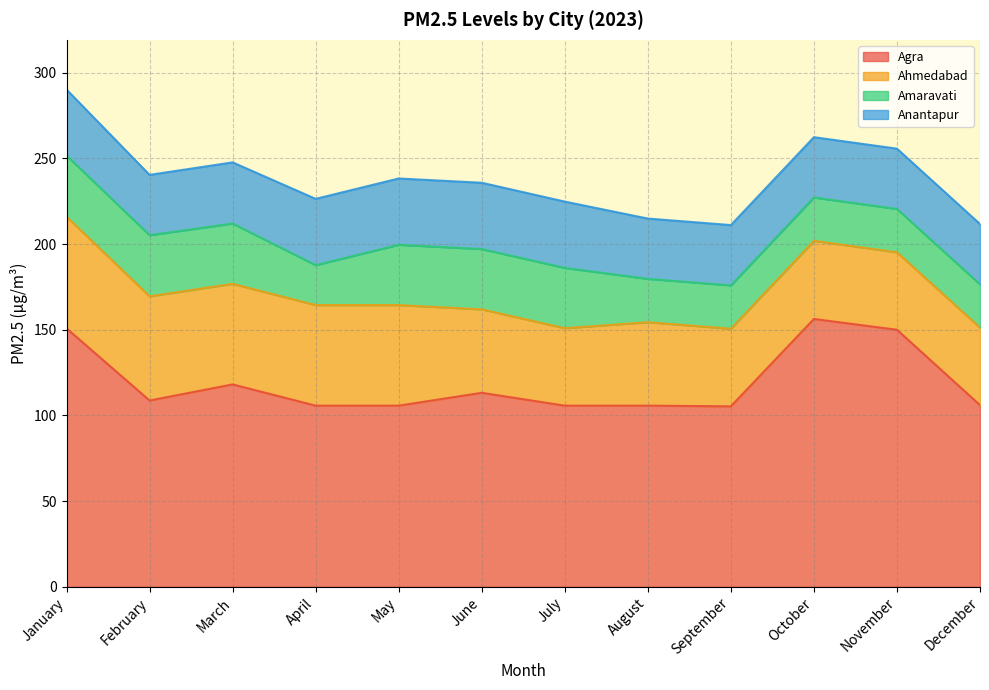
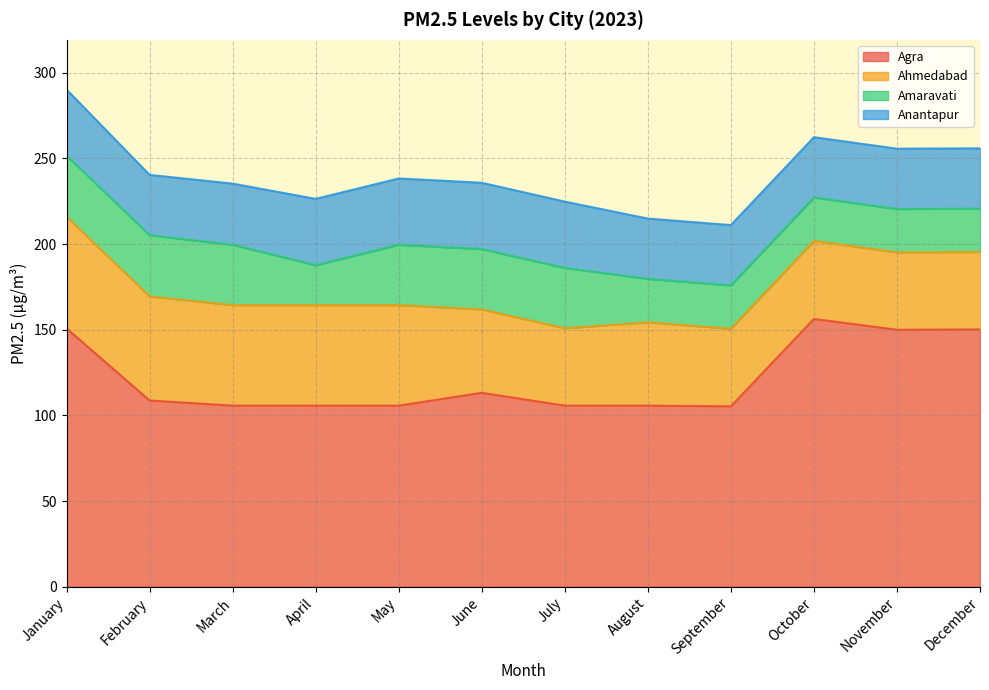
Agra, March: 118 -> 106
Agra, December: 106 -> 150
